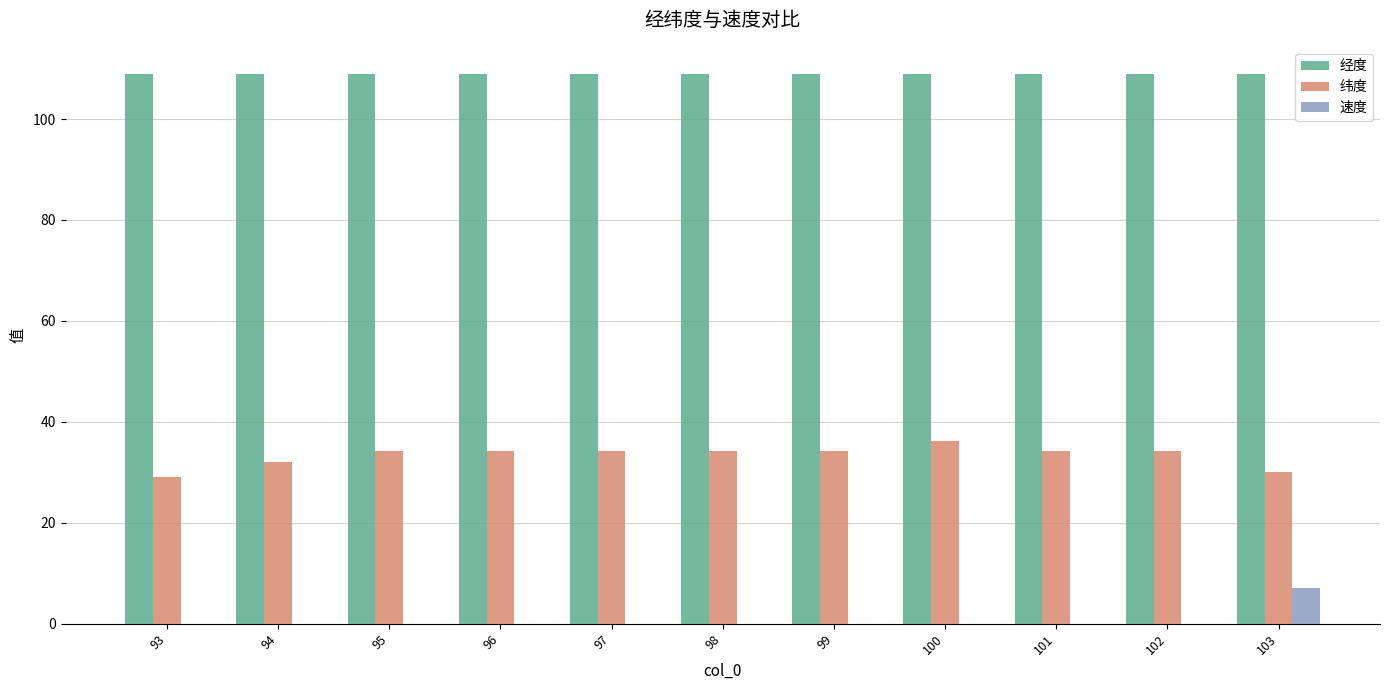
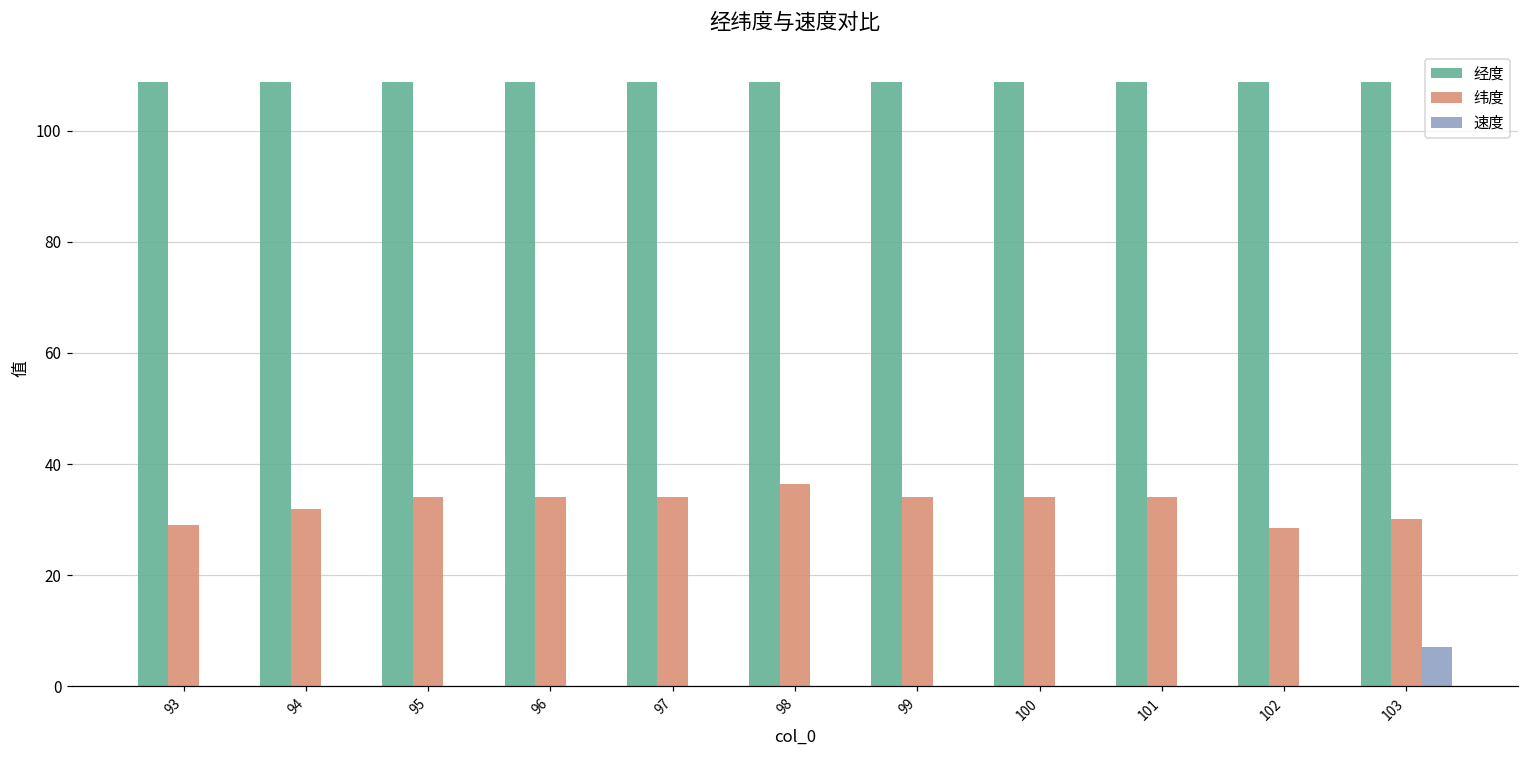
纬度, 98: 34 -> 36
纬度, 100: 36 -> 34
纬度, 102: 34 -> 29
